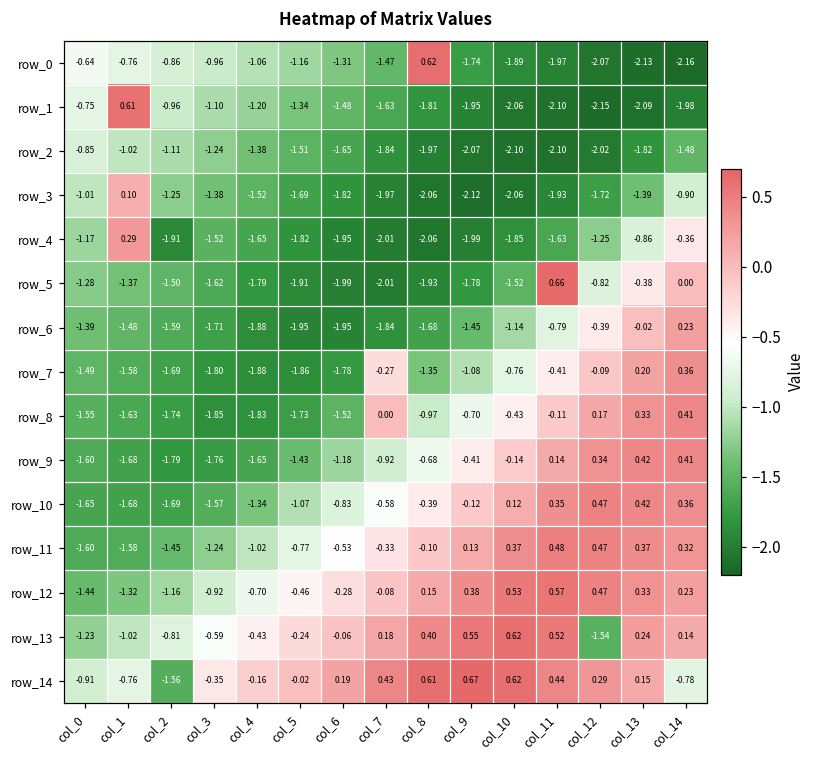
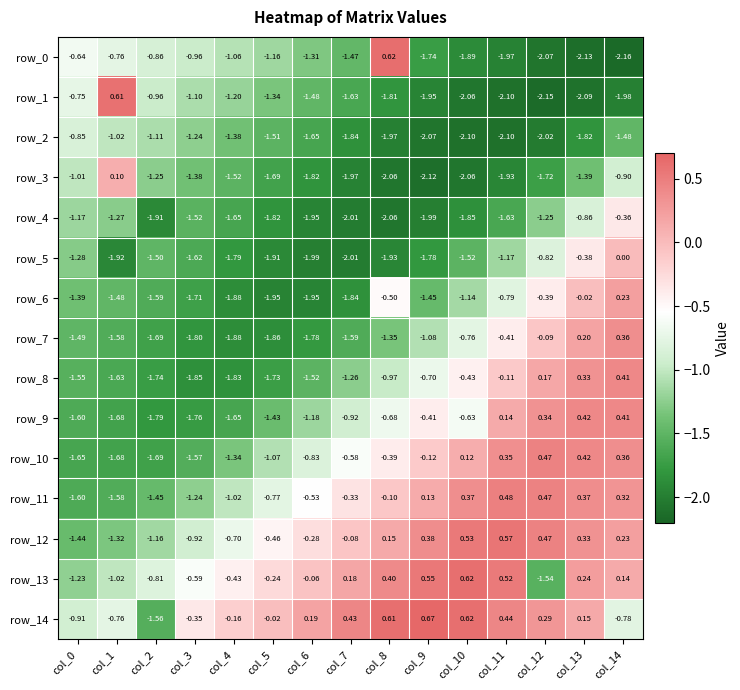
row_4, col_1: 0.29 -> -1.27
row_5, col_1: -1.37 -> -1.92
row_5, col_11: 0.66 -> -1.17
row_6, col_8: -1.68 -> -0.50
row_7, col_7: -0.27 -> -1.59
row_8, col_7: 0.00 -> -1.26
row_9, col_10: -0.14 -> -0.63
